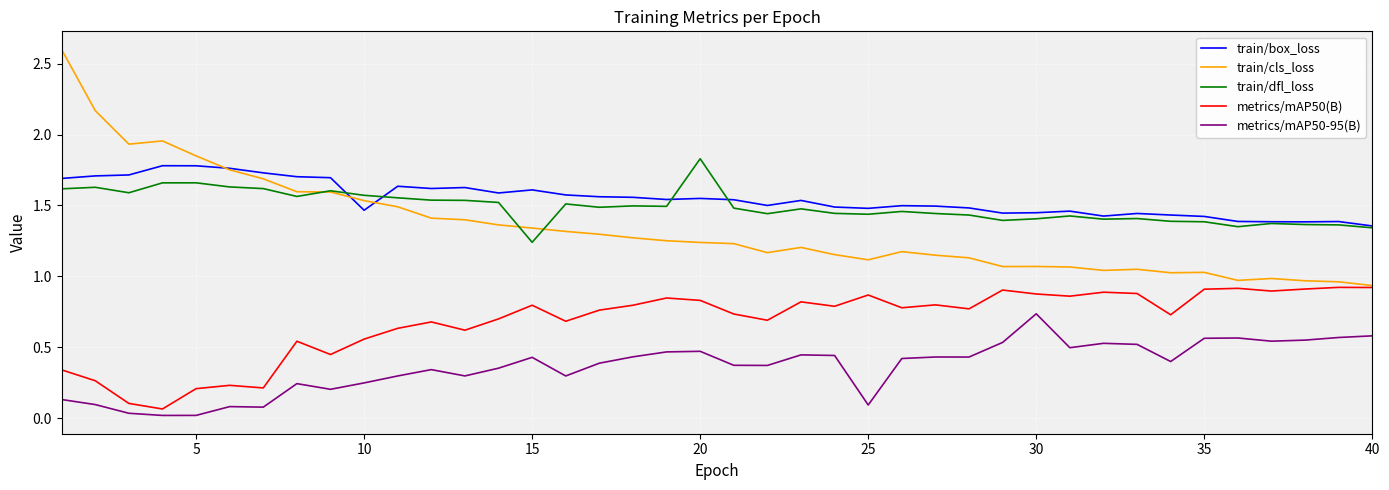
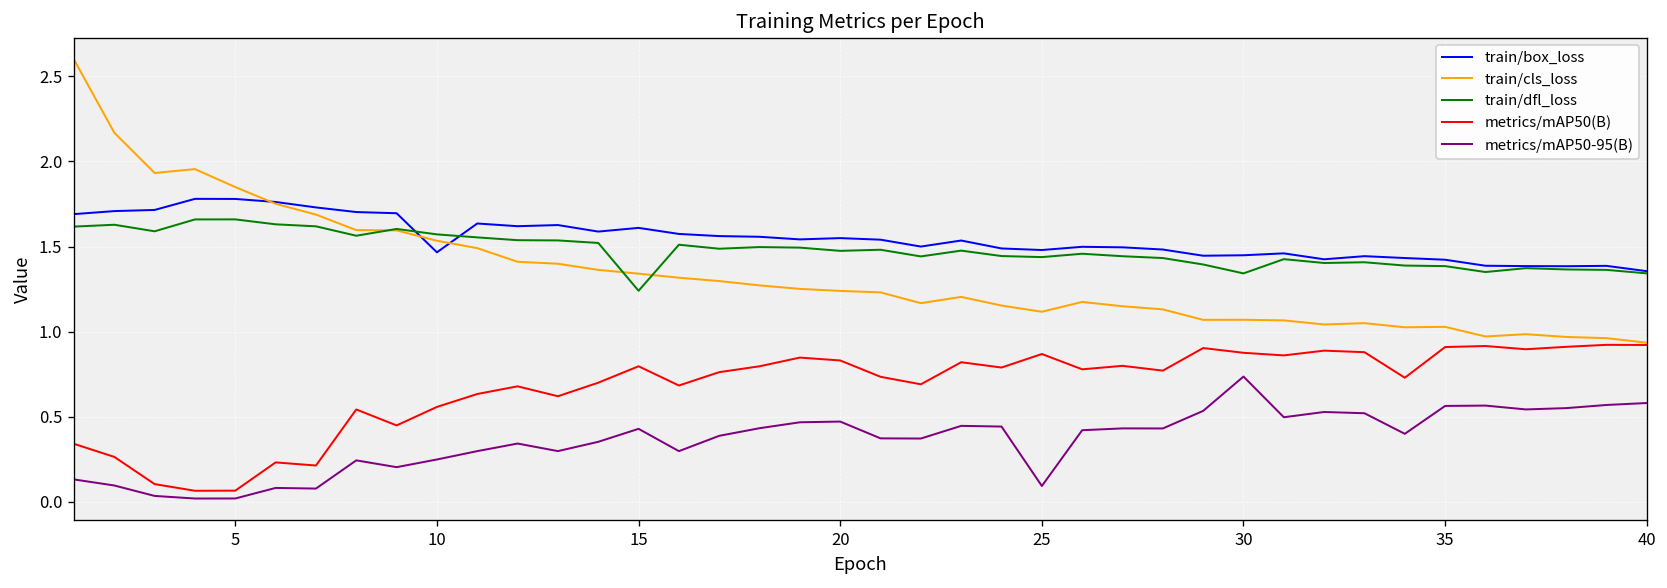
metrics/mAP50(B), 5: 0.21 -> 0.06
train/dfl_loss, 20: 1.83 -> 1.47
train/dfl_loss, 30: 1.41 -> 1.34
